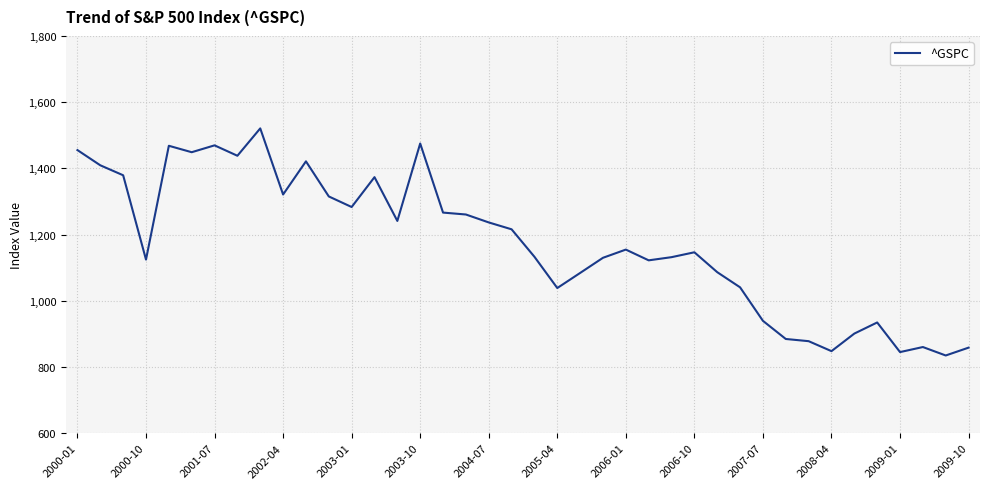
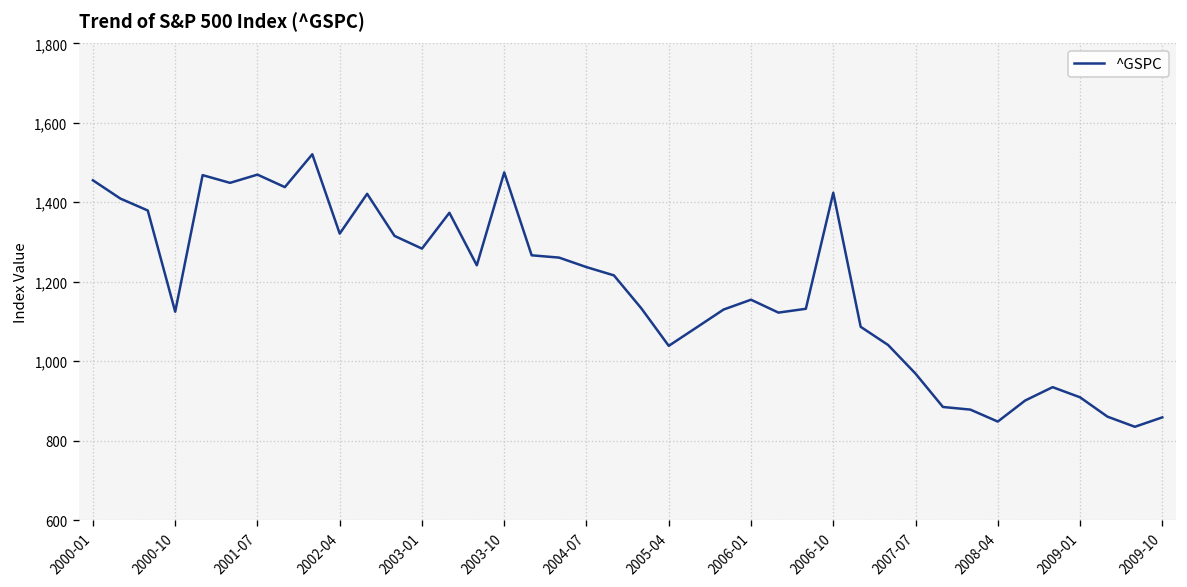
2006-10: 1,150 -> 1,420
2007-07: 940 -> 970
2009-01: 850 -> 910
